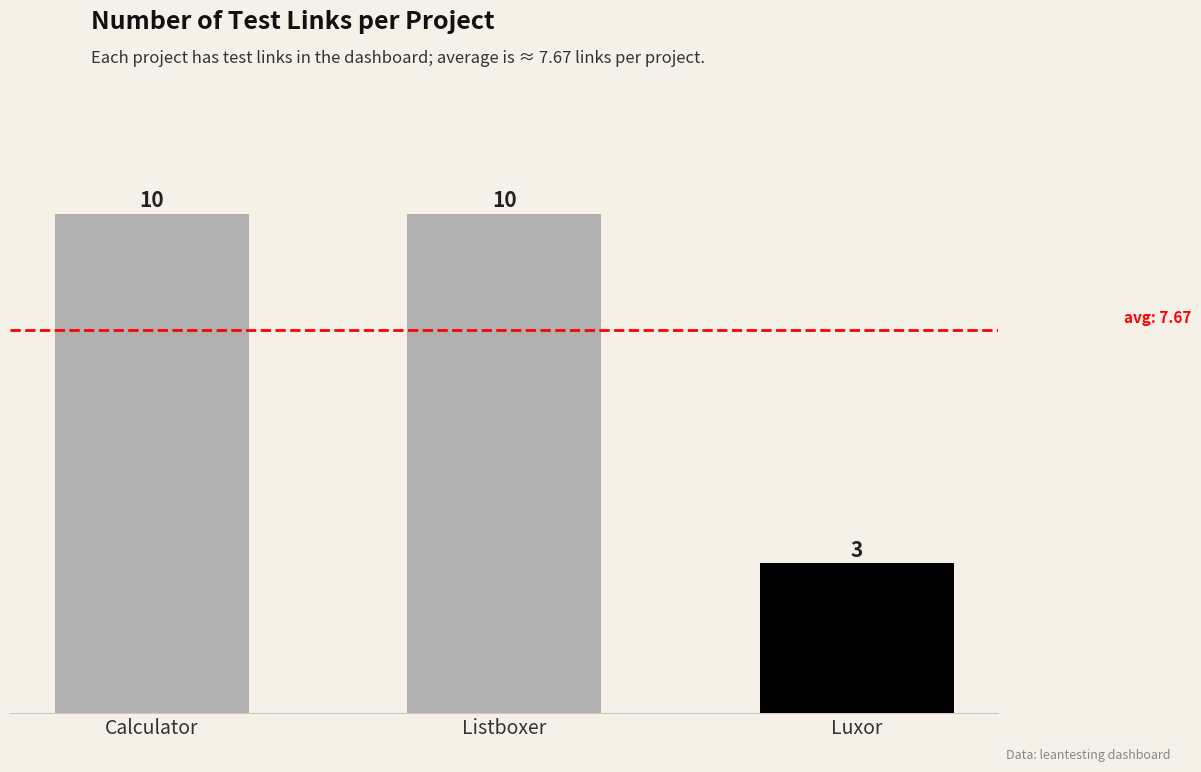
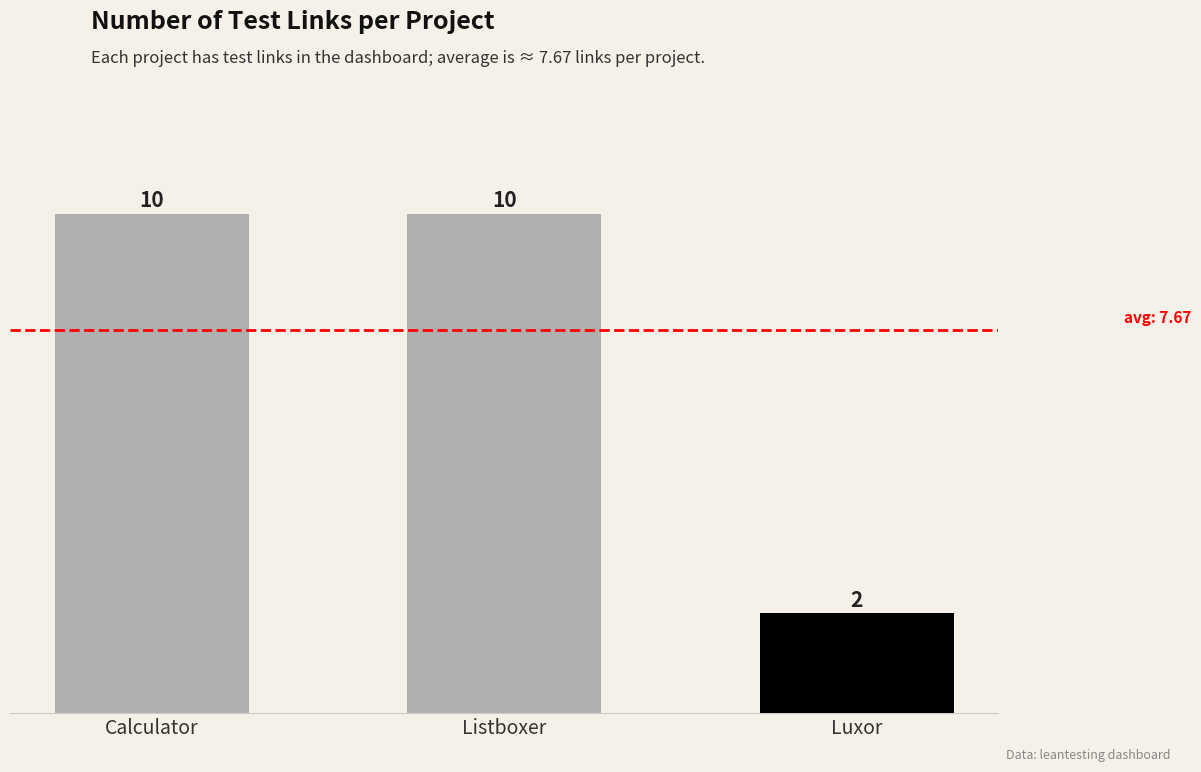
Luxor: 3 -> 2
